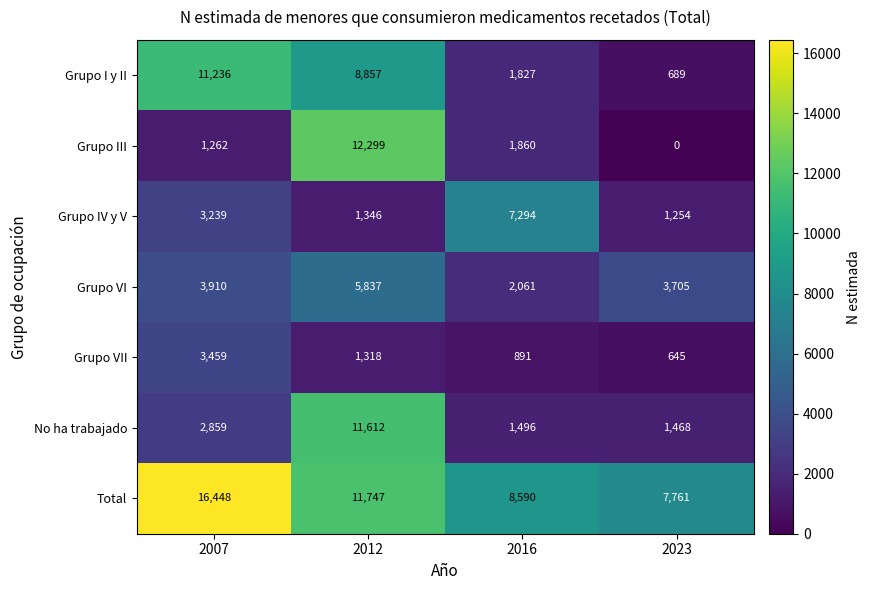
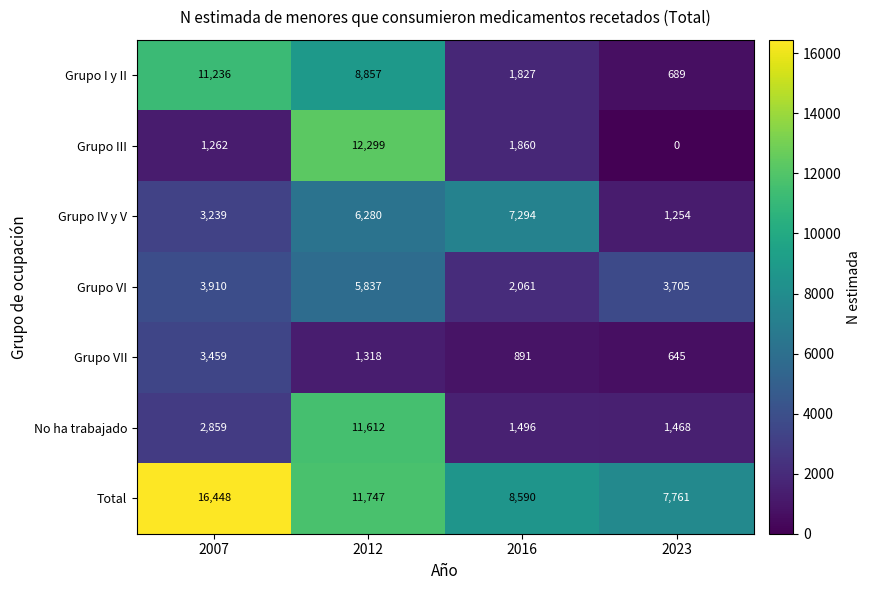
Grupo IV y V, 2012: 1,346 -> 6,280
